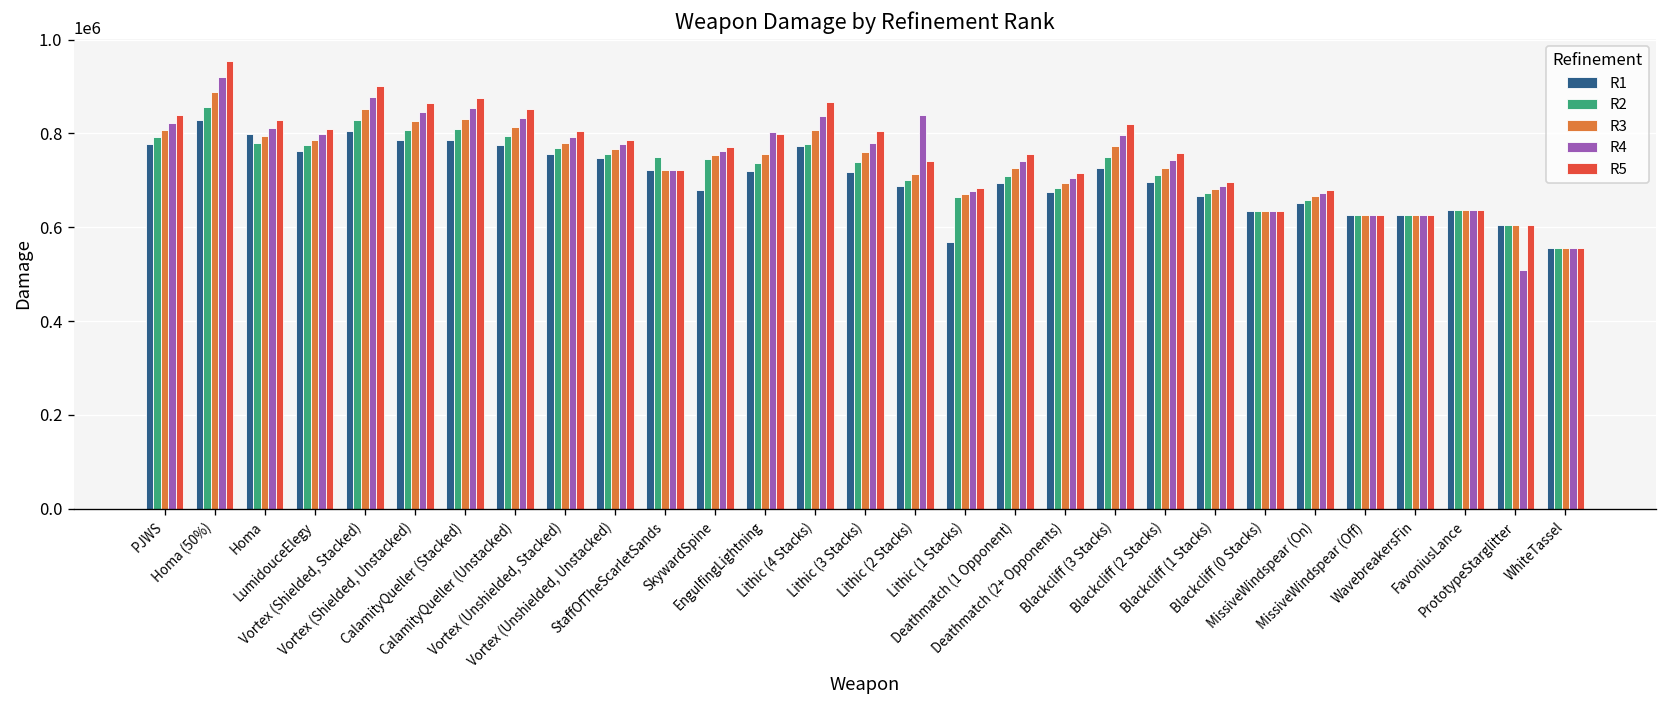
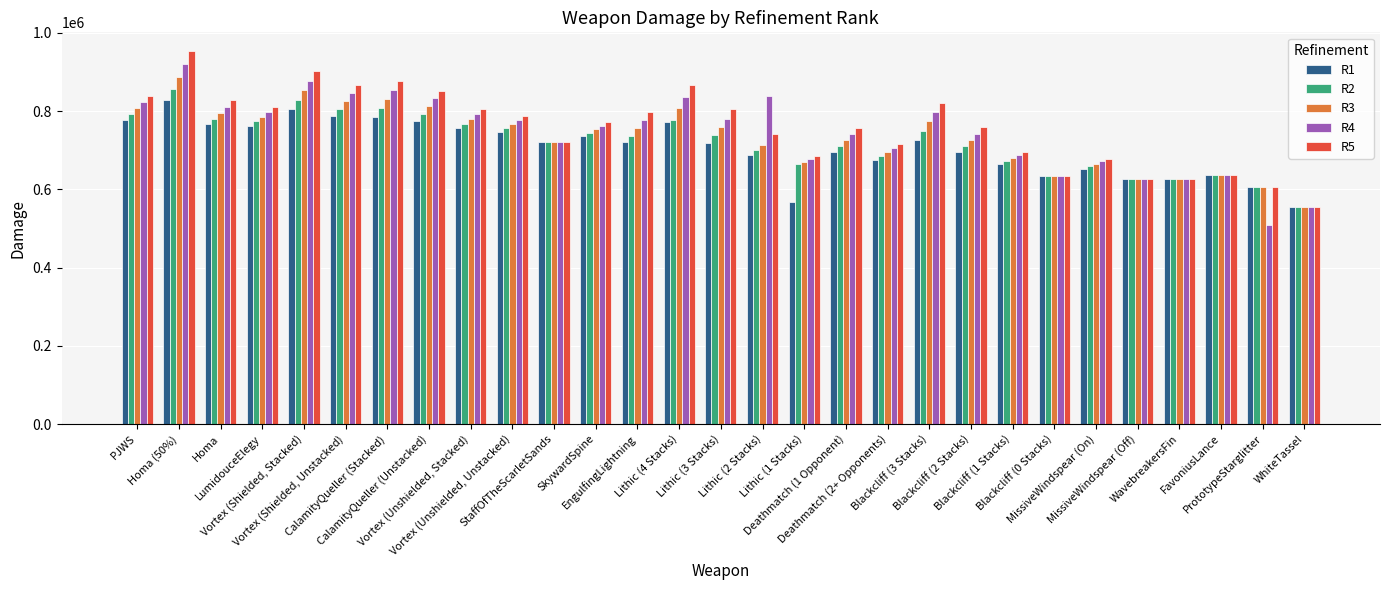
R1, Homa: 800000 -> 770000
R2, StaffOfTheScarletSands: 750000 -> 720000
R1, SkywardSpine: 680000 -> 740000
R4, EngulfingLightning: 800000 -> 780000
